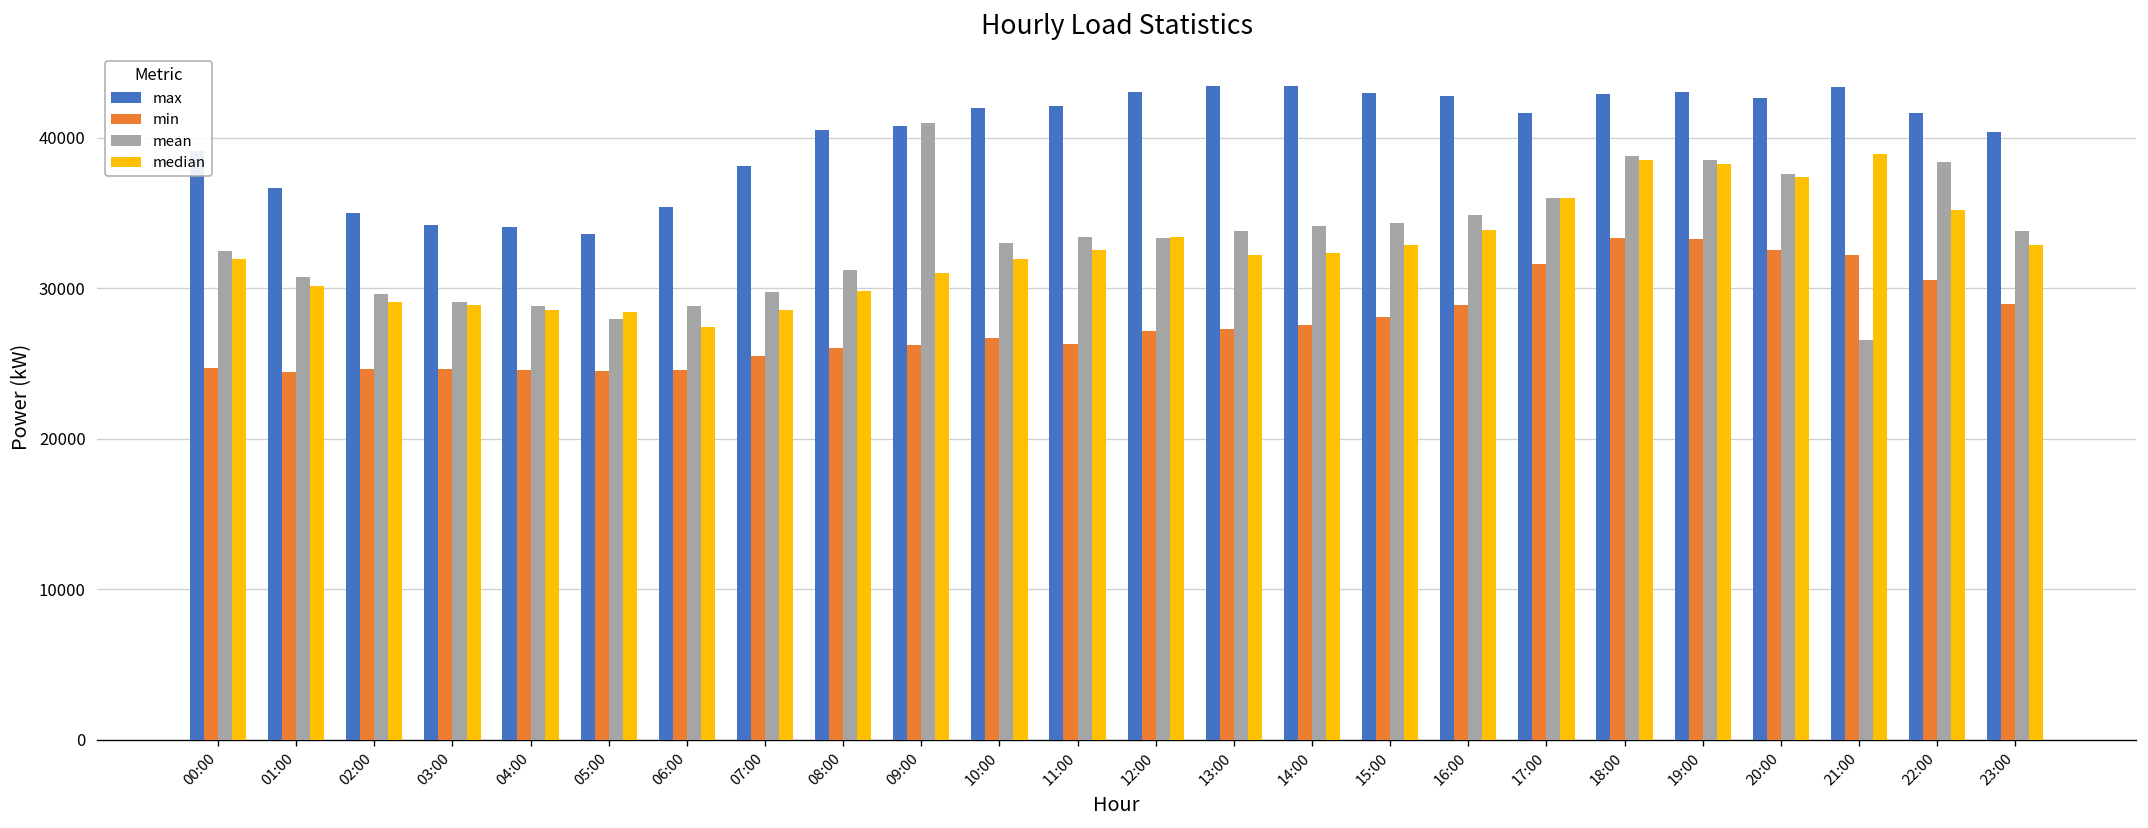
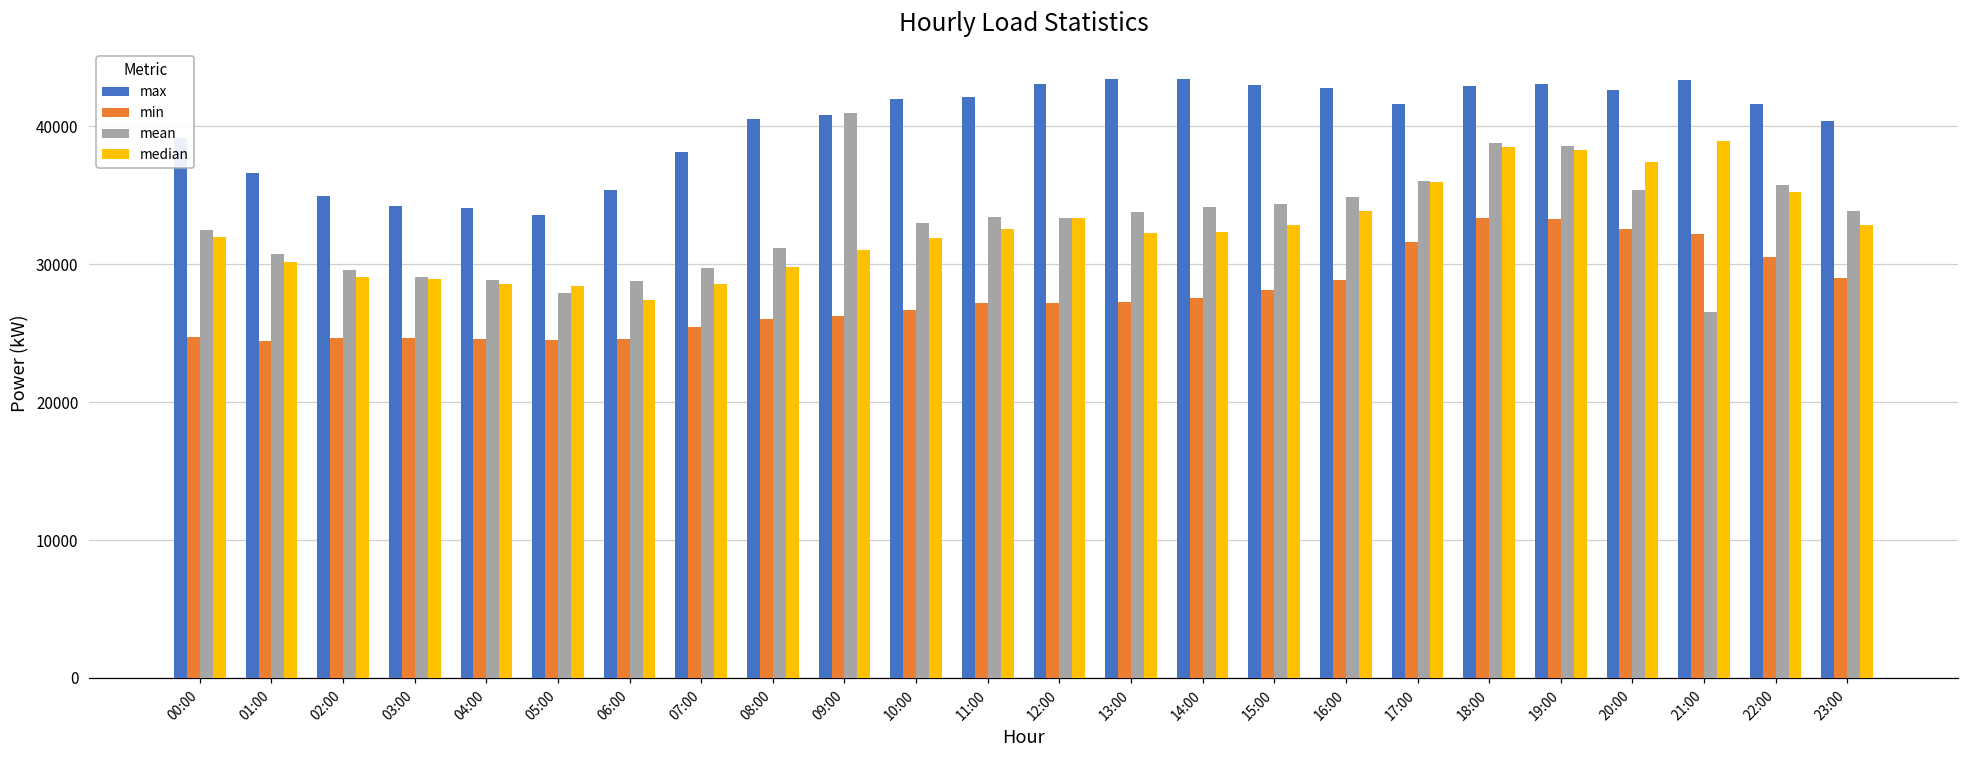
min, 11:00: 26300 -> 27200
mean, 20:00: 37600 -> 35400
mean, 22:00: 38400 -> 35700
